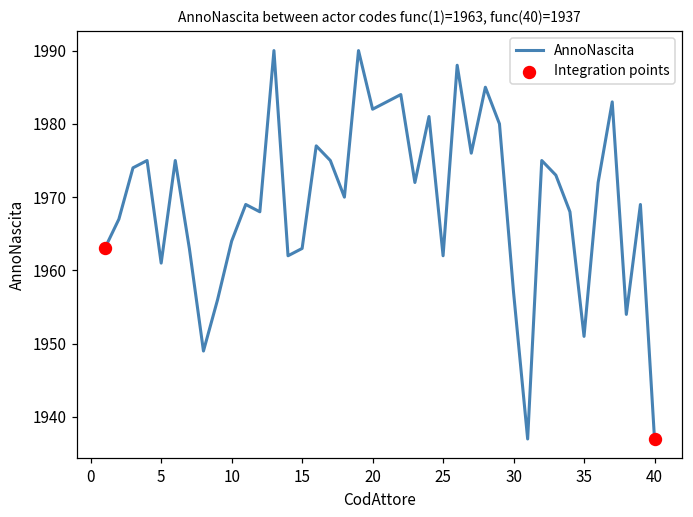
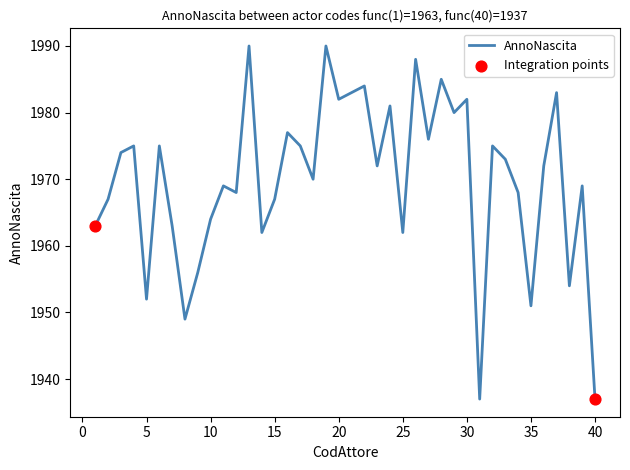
AnnoNascita, 5: 1961 -> 1952
AnnoNascita, 15: 1963 -> 1967
AnnoNascita, 30: 1957 -> 1982
